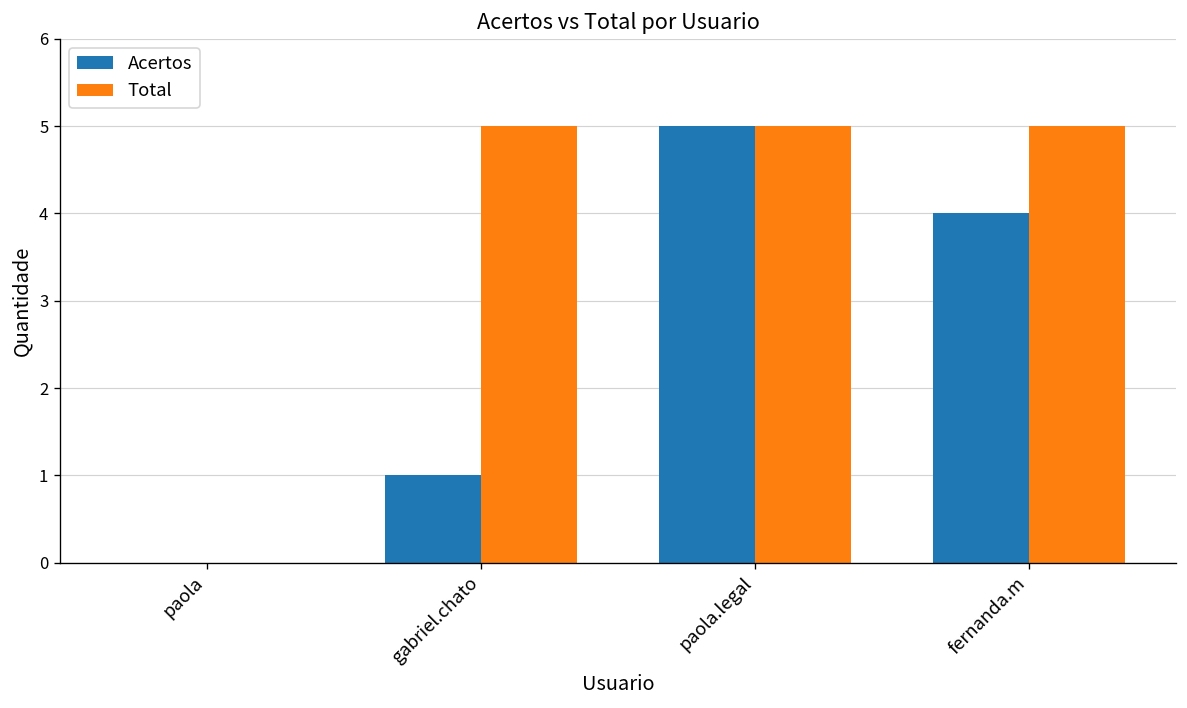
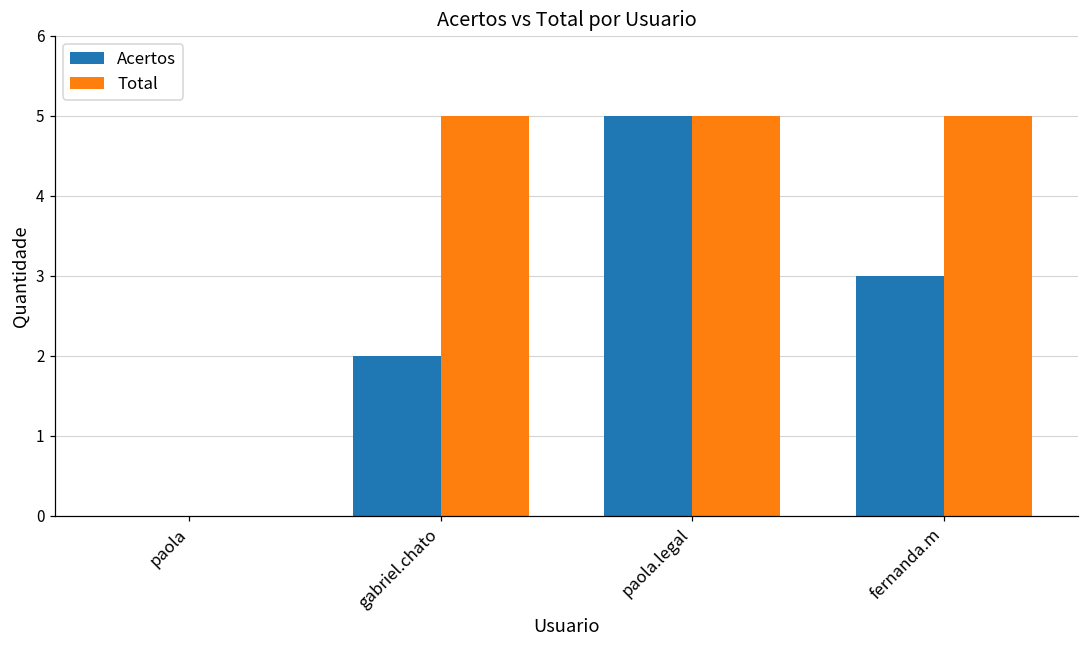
Acertos, gabriel.chato: 1 -> 2
Acertos, fernanda.m: 4 -> 3
